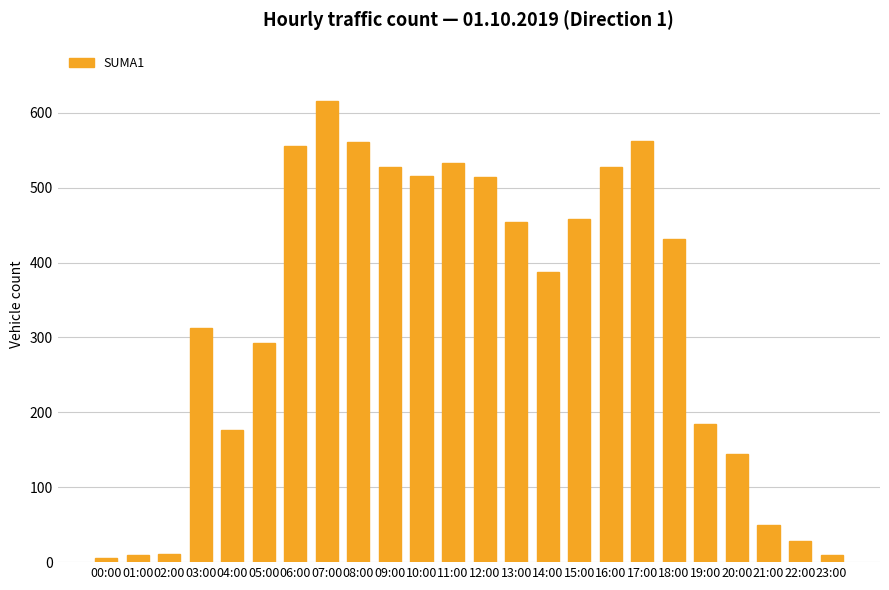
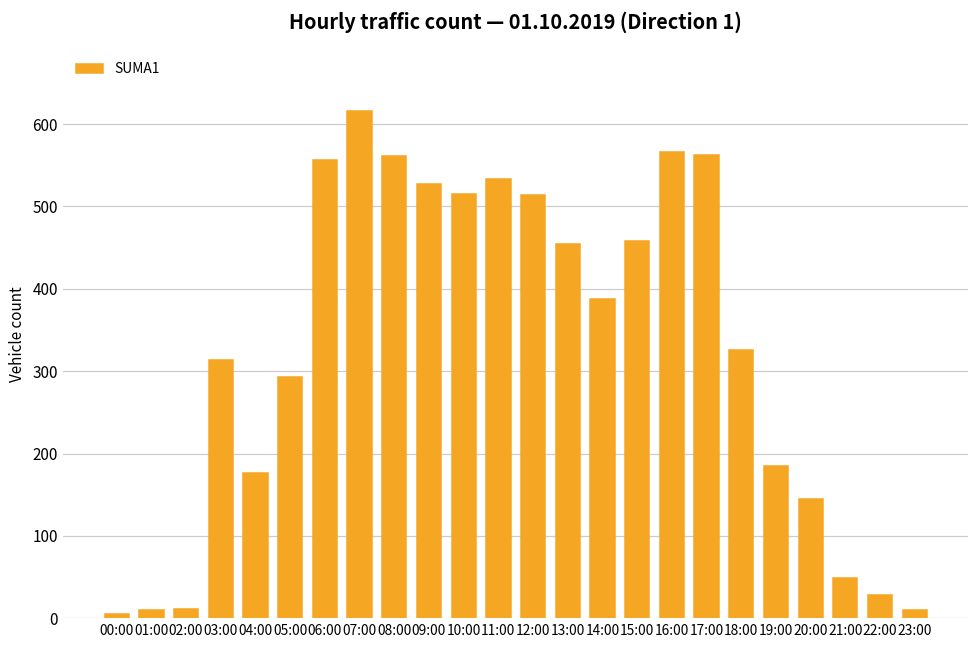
16:00: 530 -> 570
18:00: 430 -> 330
